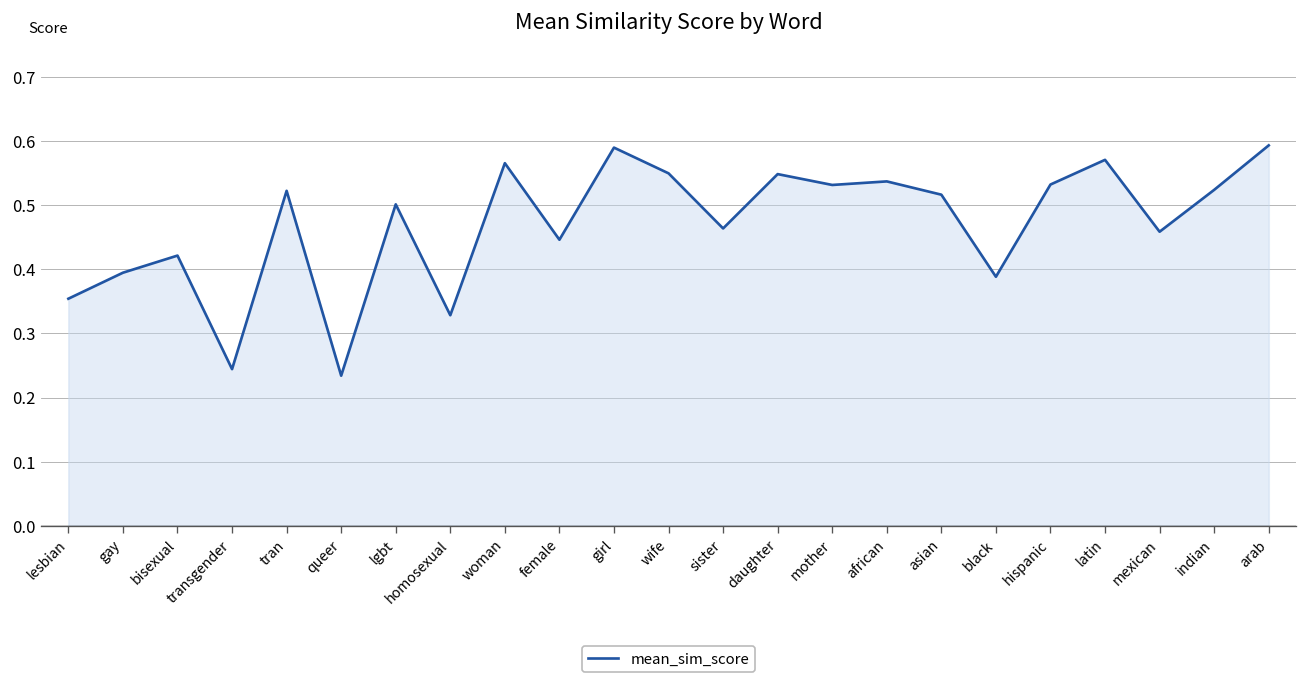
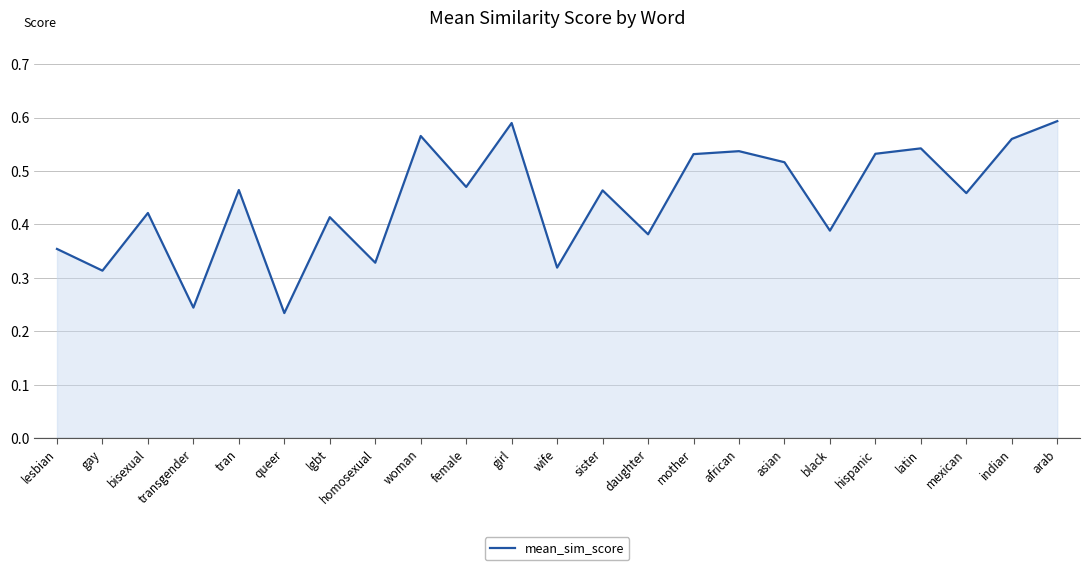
gay: 0.39 -> 0.31
tran: 0.52 -> 0.46
lgbt: 0.50 -> 0.41
female: 0.45 -> 0.47
wife: 0.55 -> 0.32
daughter: 0.55 -> 0.38
latin: 0.57 -> 0.54
indian: 0.52 -> 0.56
